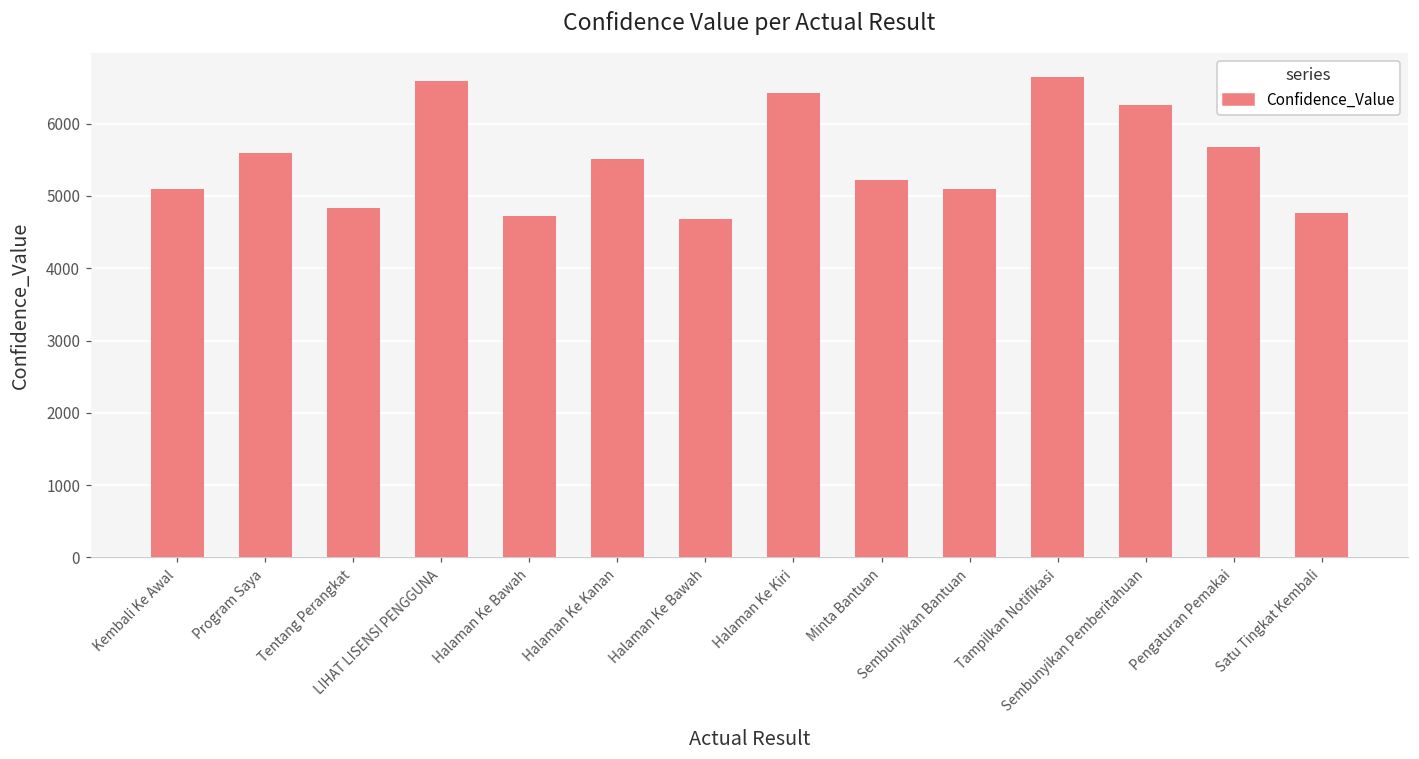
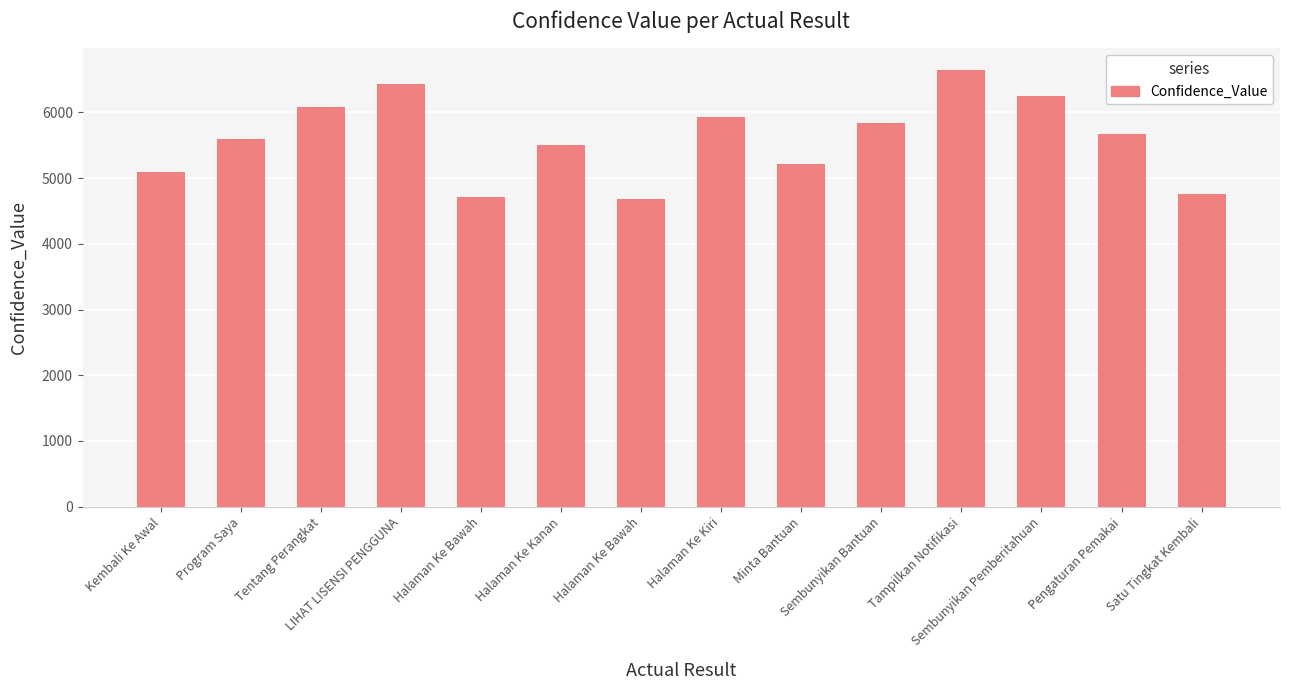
Tentang Perangkat: 4800 -> 6100
LIHAT LISENSI PENGGUNA: 6600 -> 6400
Halaman Ke Kiri: 6400 -> 5900
Sembunyikan Bantuan: 5100 -> 5800
